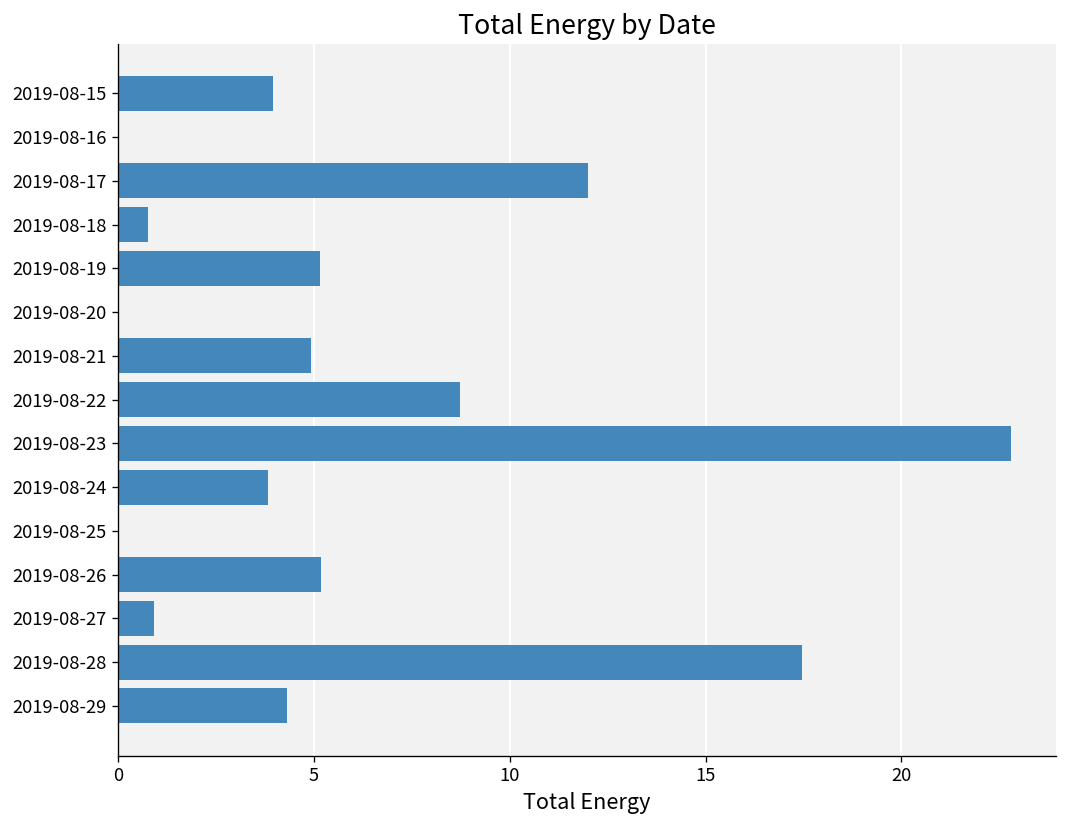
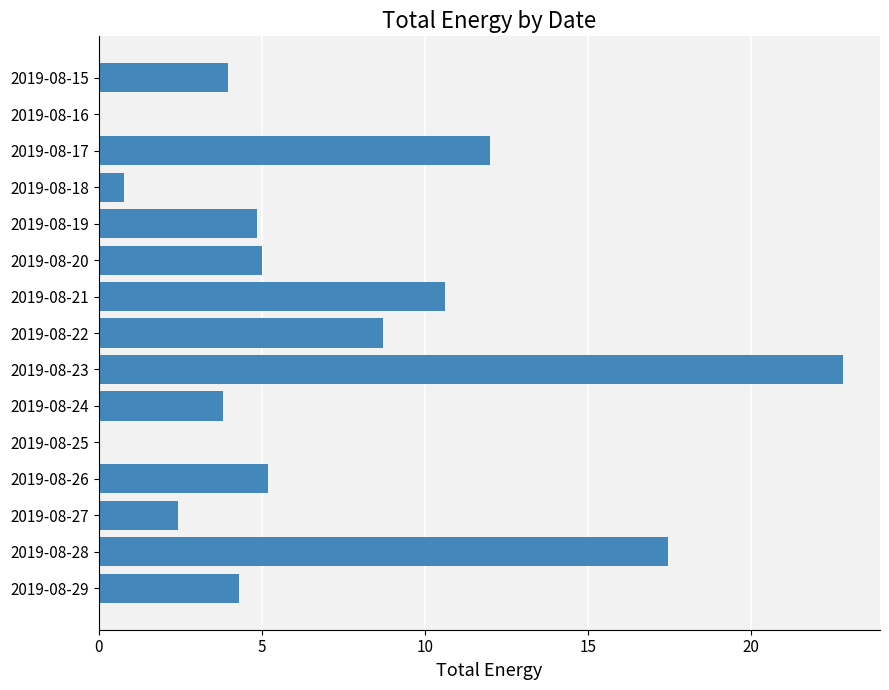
2019-08-19: 5.1 -> 4.9
2019-08-20: 0 -> 5
2019-08-21: 4.9 -> 10.6
2019-08-27: 0.9 -> 2.4
